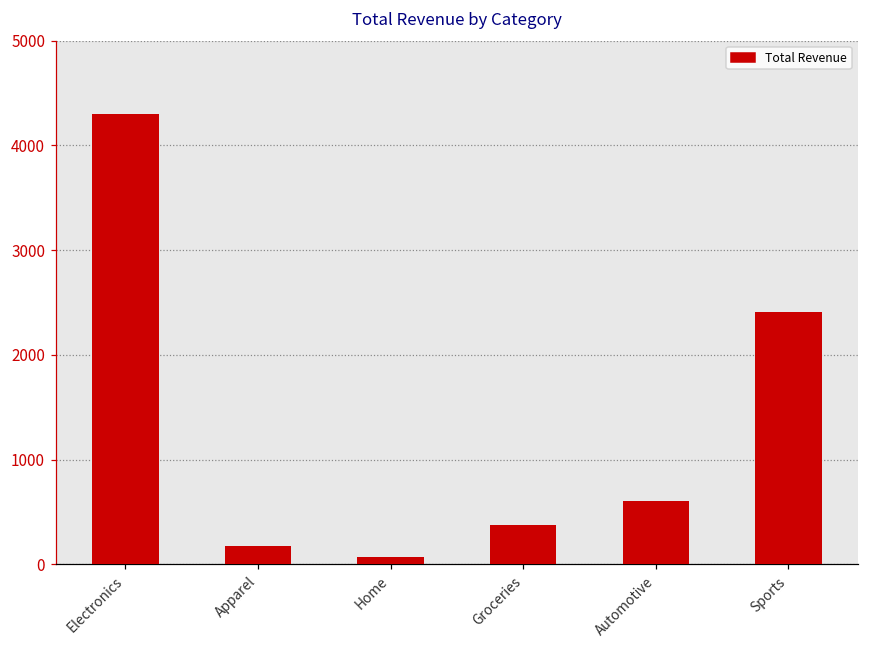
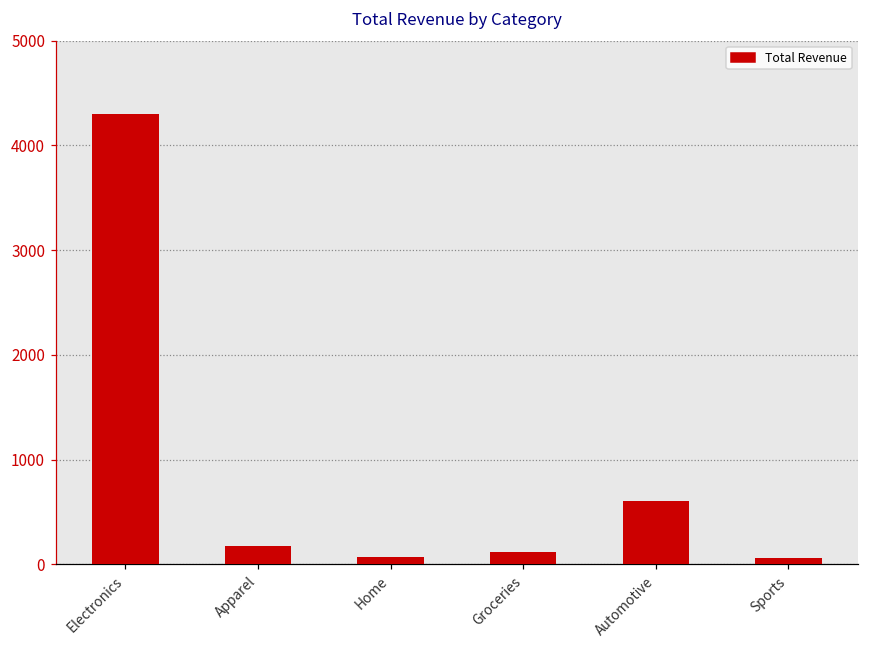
Groceries: 400 -> 100
Sports: 2400 -> 100
